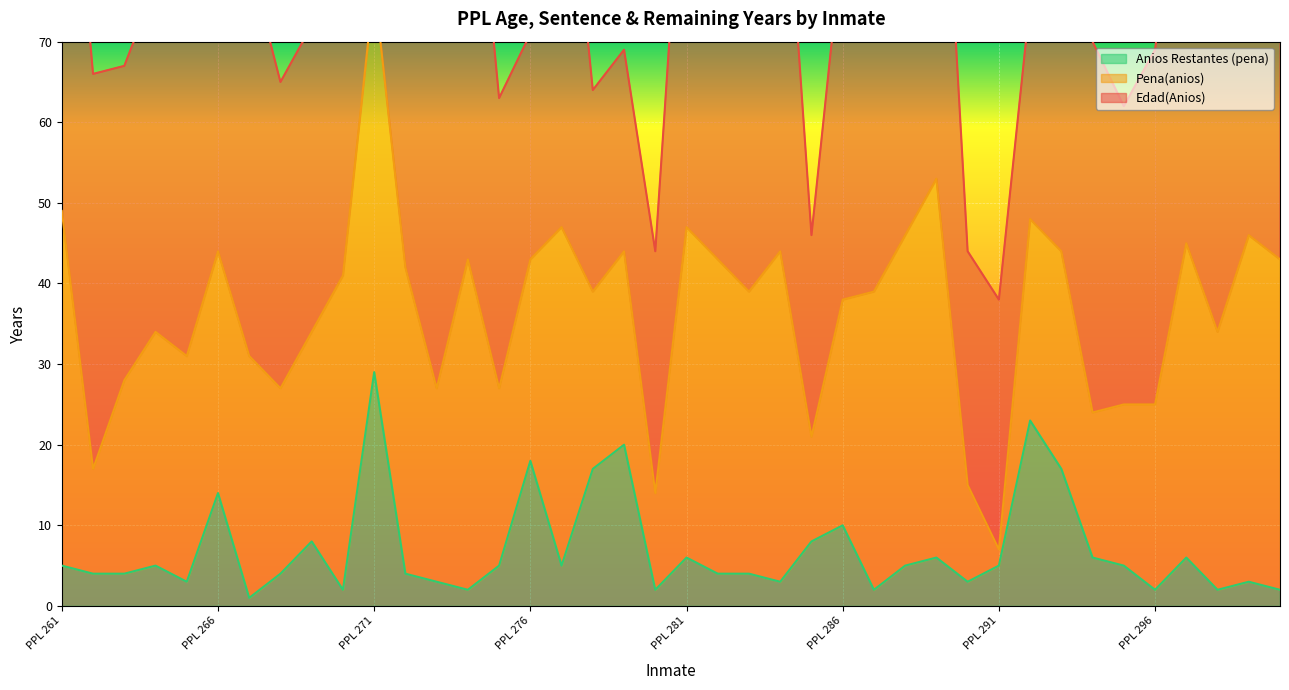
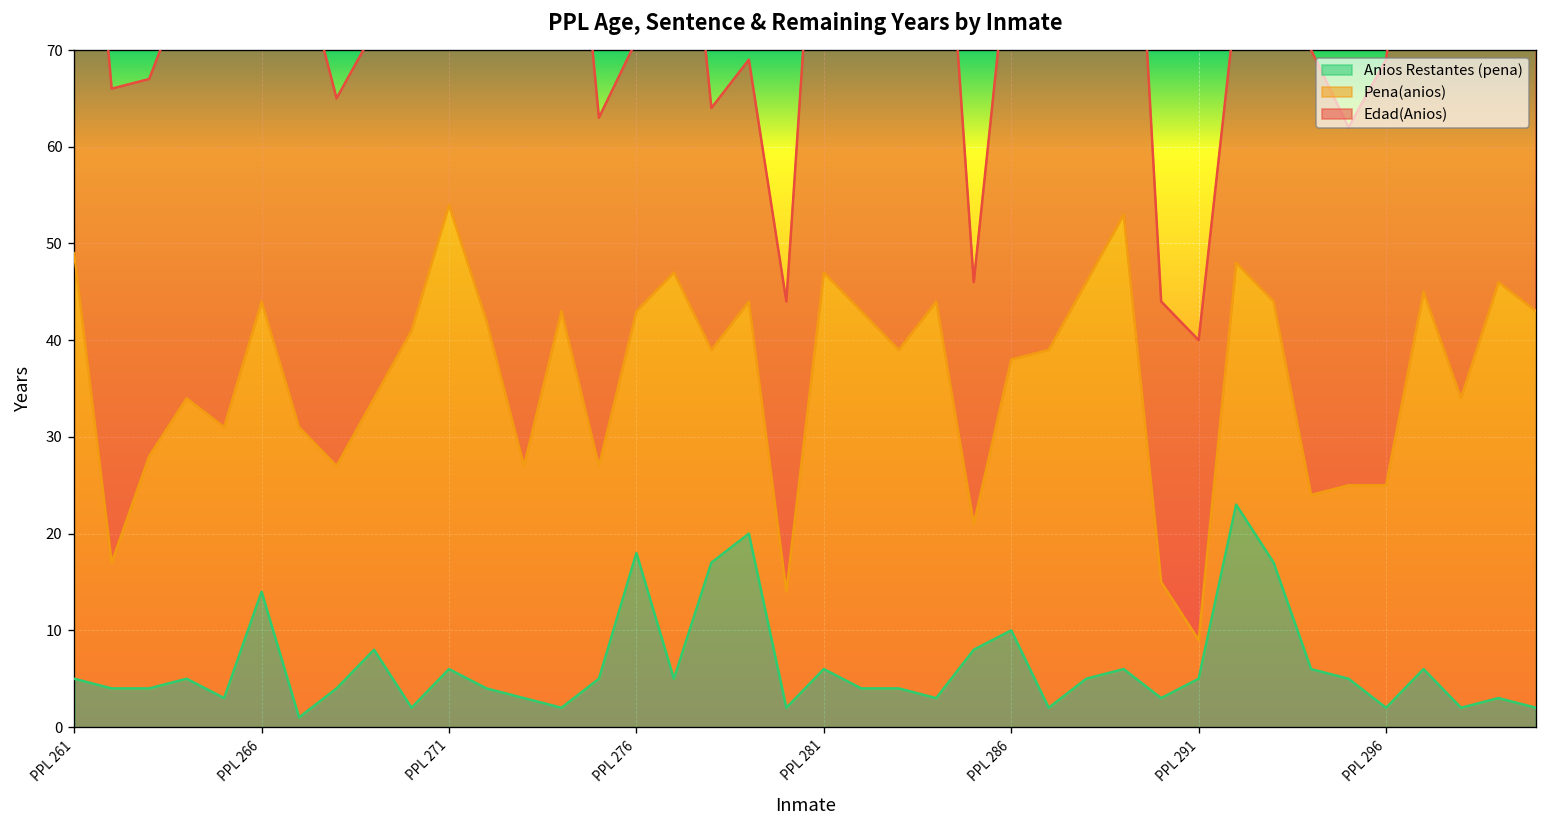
Anios Restantes (pena), PPL 271: 29 -> 6
Pena(anios), PPL 291: 2 -> 4
